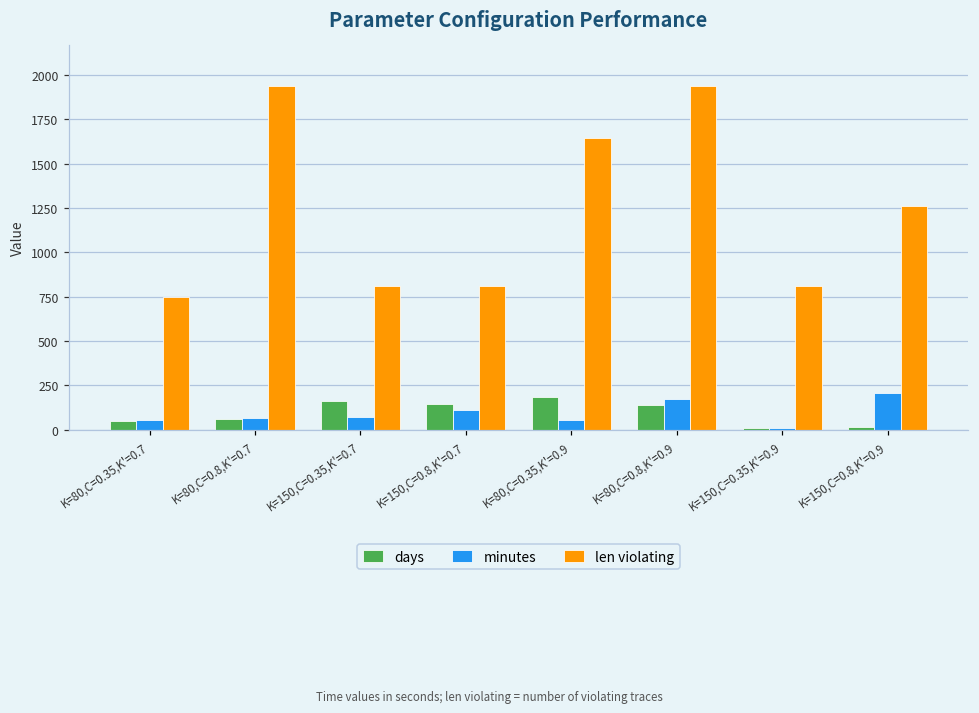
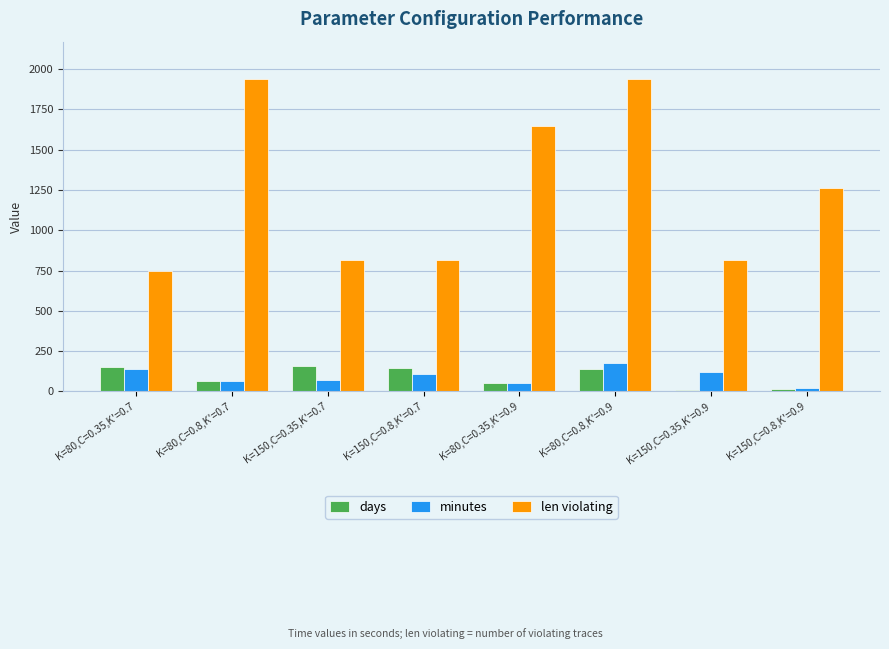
days, K=80,C=0.35,K'=0.7: 50 -> 150
minutes, K=80,C=0.35,K'=0.7: 50 -> 140
days, K=80,C=0.35,K'=0.9: 180 -> 50
minutes, K=150,C=0.35,K'=0.9: 10 -> 120
minutes, K=150,C=0.8,K'=0.9: 200 -> 20
